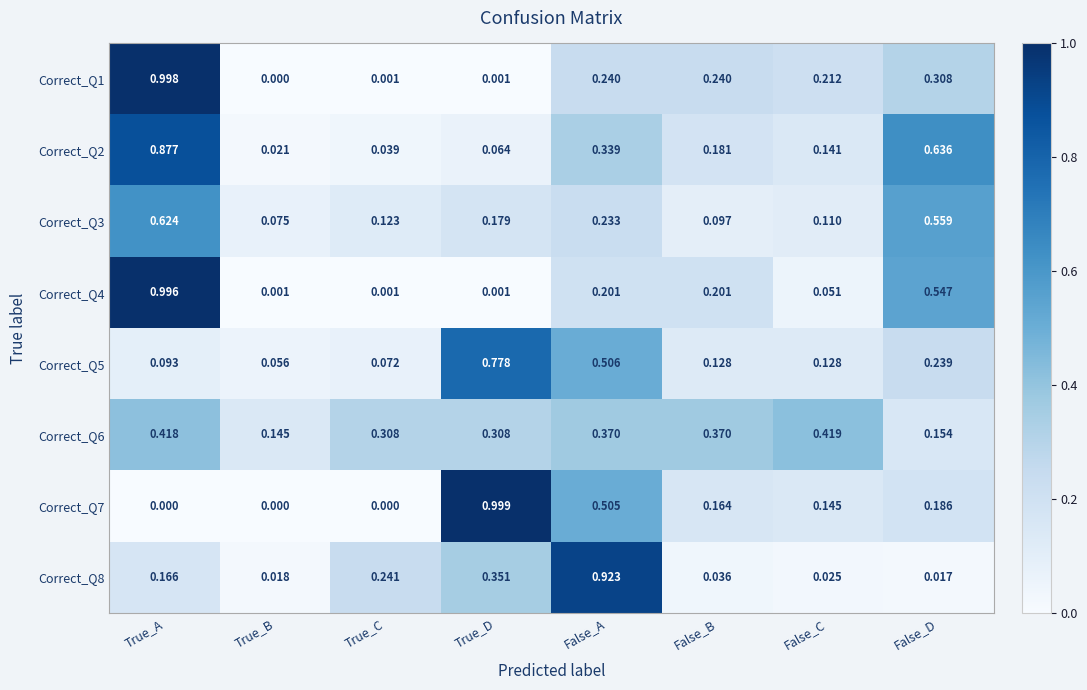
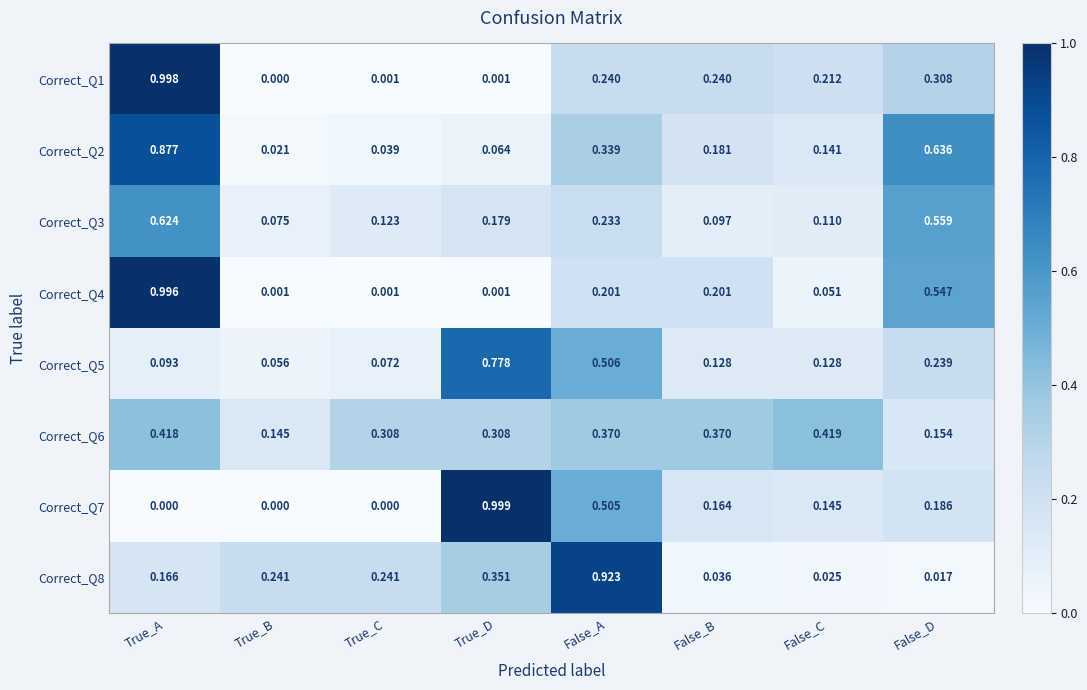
Correct_Q8, True_B: 0.018 -> 0.241
